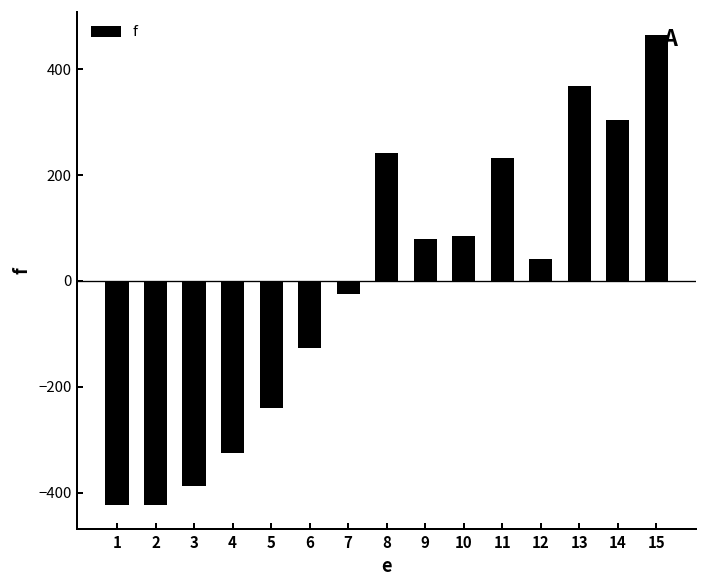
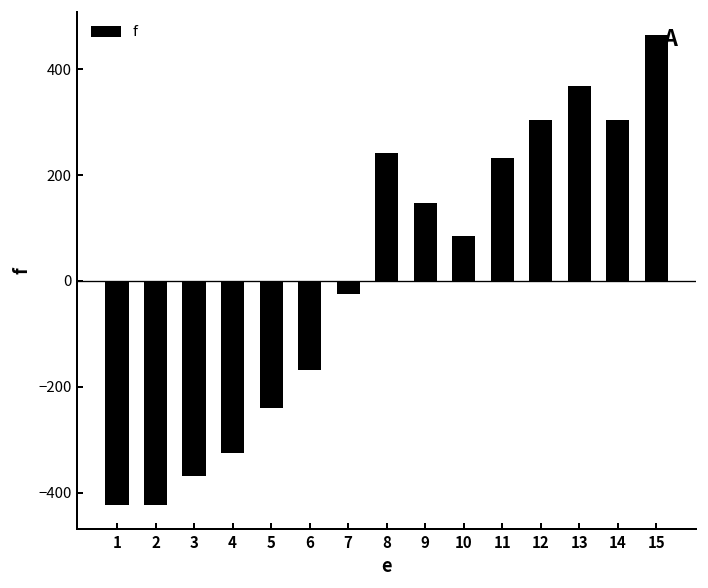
3: -390 -> -370
6: -130 -> -170
9: 80 -> 150
12: 40 -> 300
